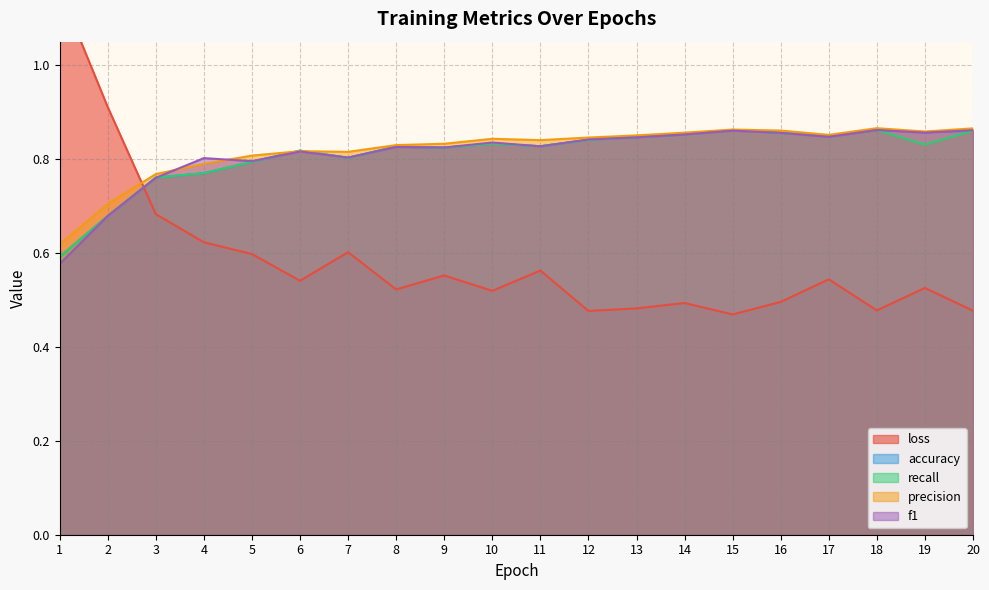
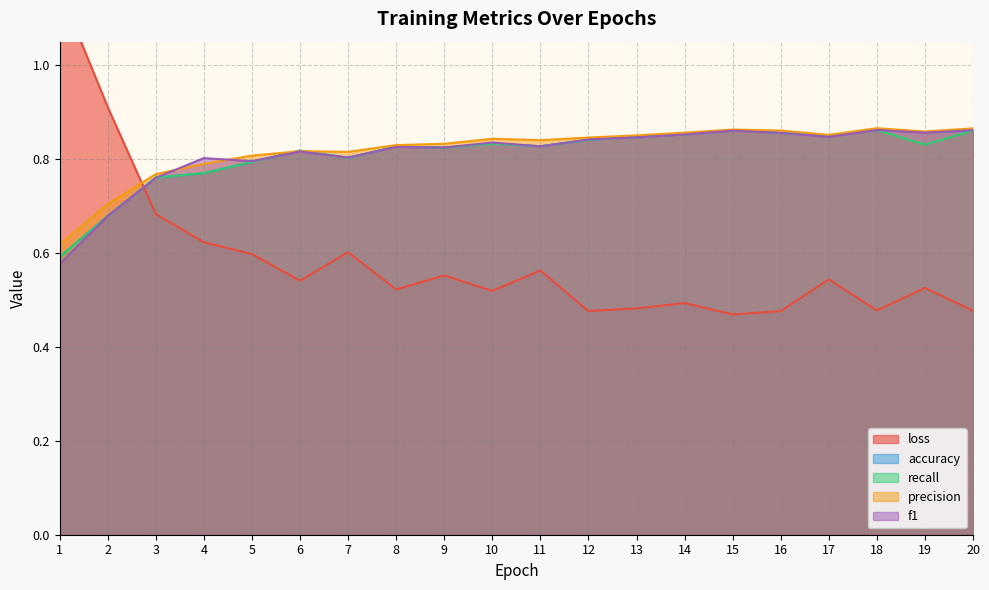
loss, 16: 0.50 -> 0.48
